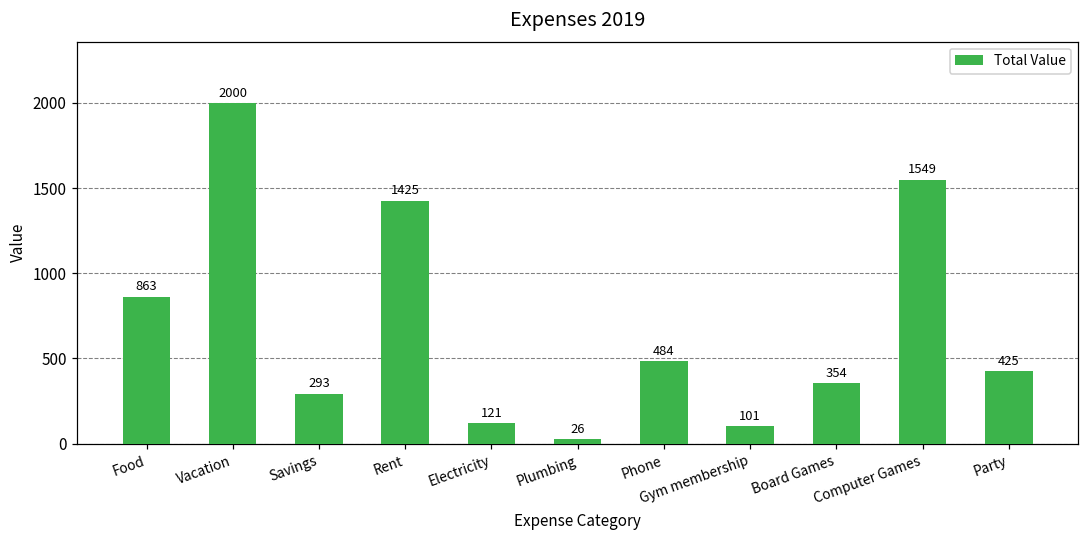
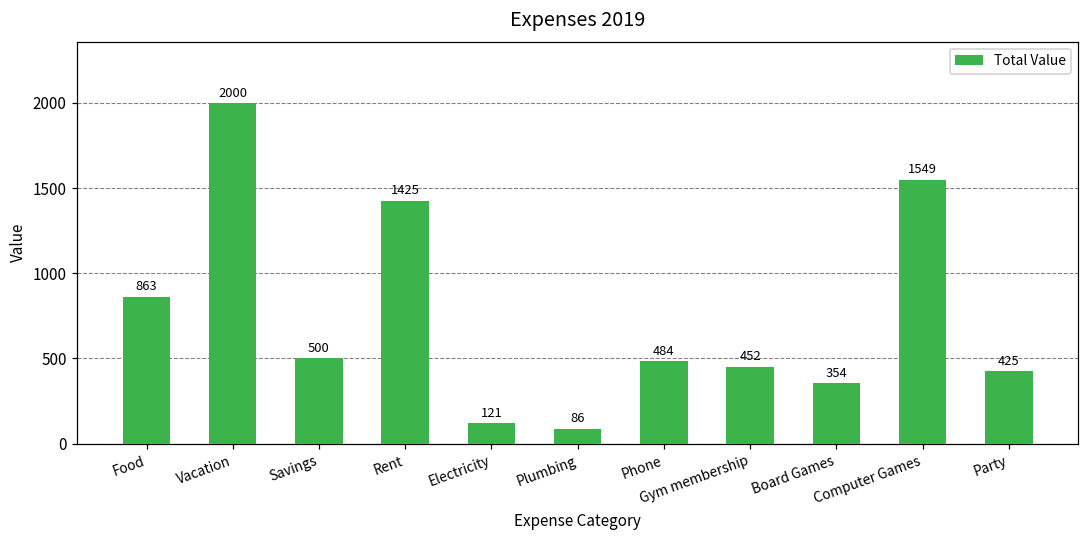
Savings: 293 -> 500
Plumbing: 26 -> 86
Gym membership: 101 -> 452
